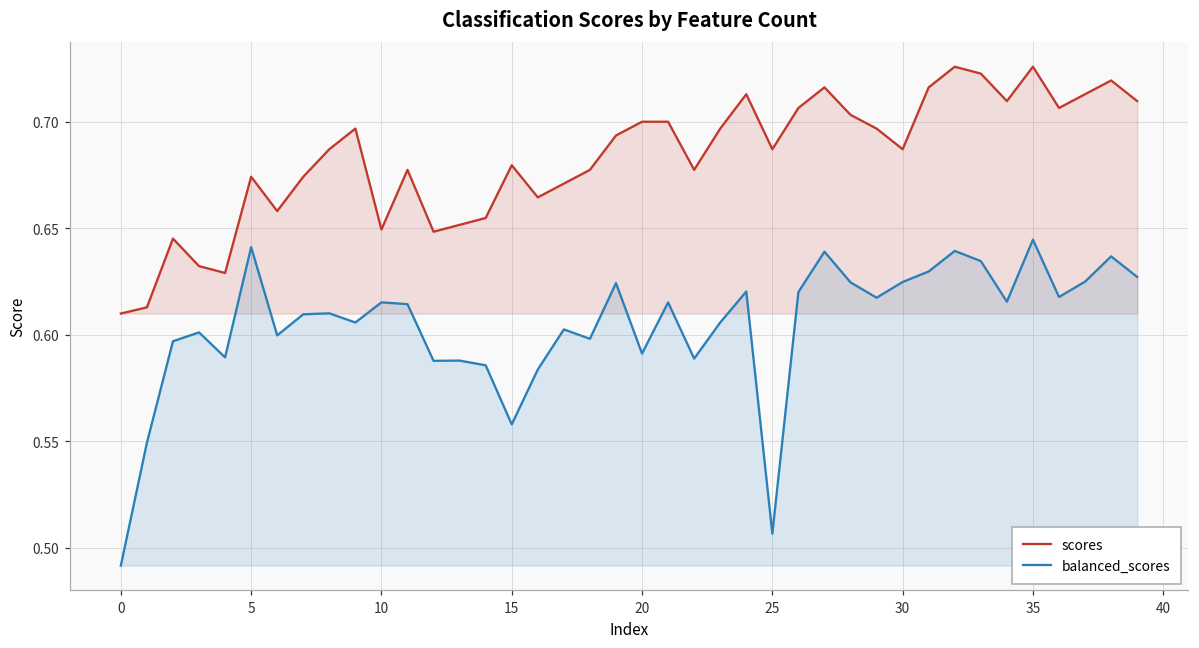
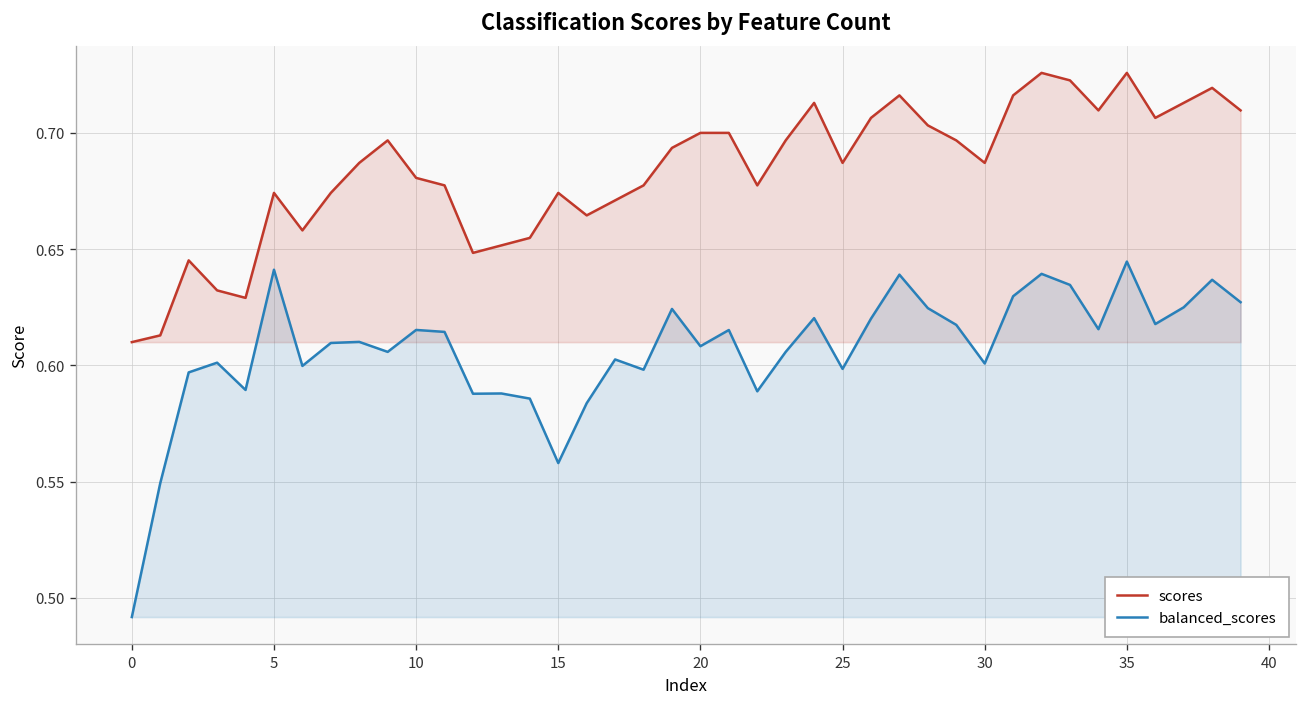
scores, 10: 0.649 -> 0.681
scores, 15: 0.680 -> 0.674
balanced_scores, 20: 0.591 -> 0.608
balanced_scores, 25: 0.507 -> 0.598
balanced_scores, 30: 0.625 -> 0.601
